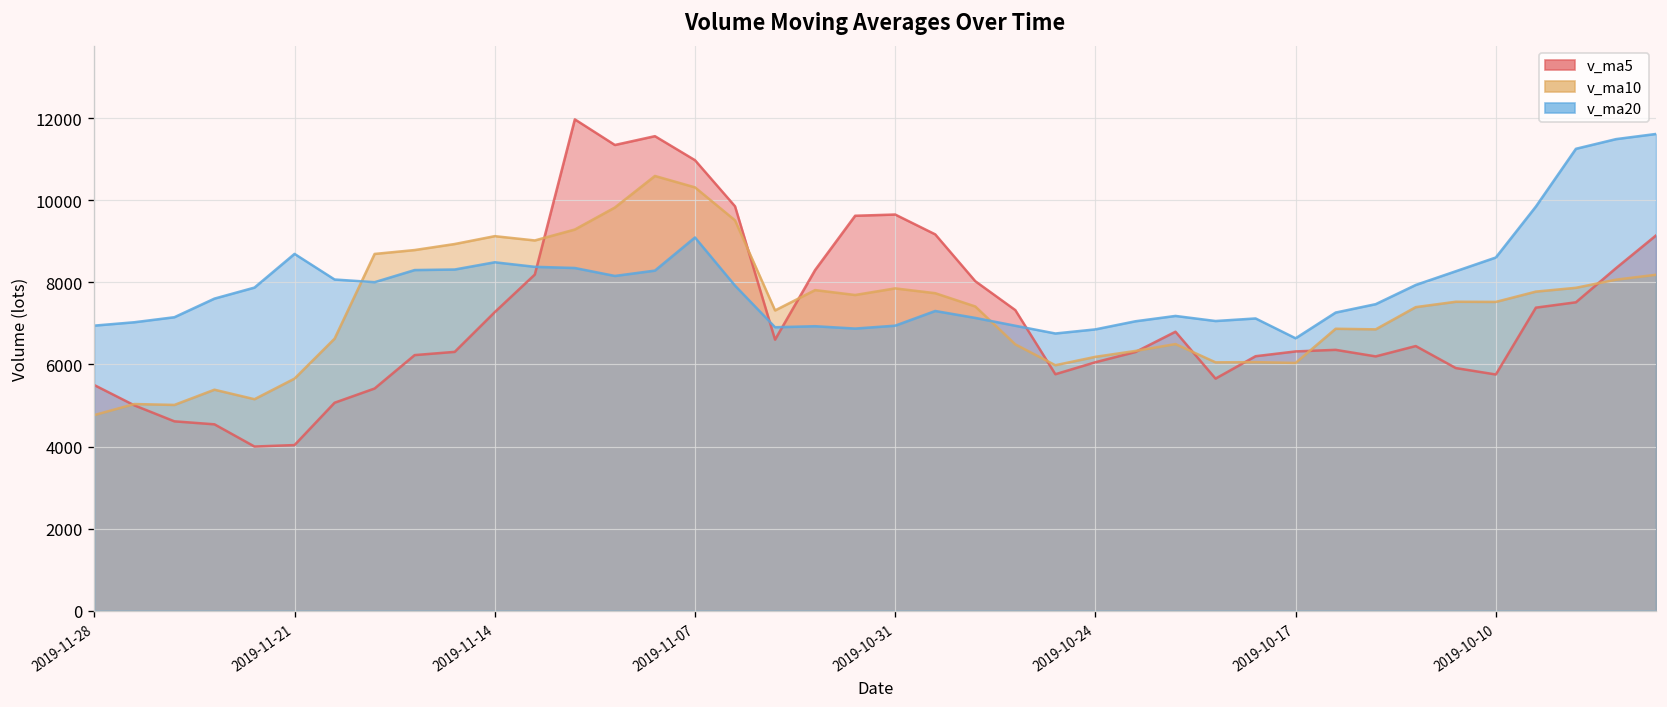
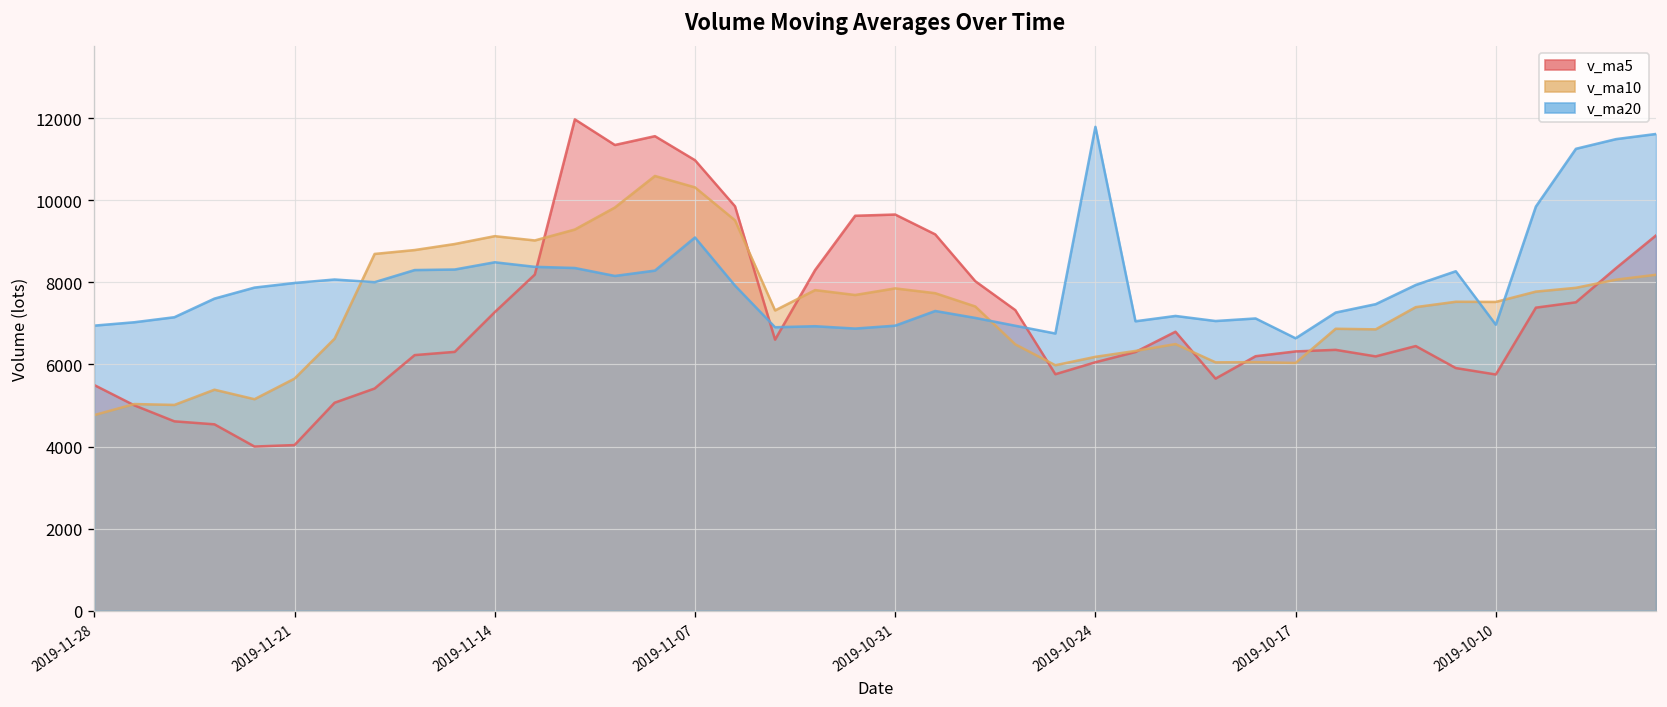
v_ma20, 2019-11-21: 8700 -> 8000
v_ma20, 2019-10-24: 6900 -> 11800
v_ma20, 2019-10-10: 8600 -> 7000
